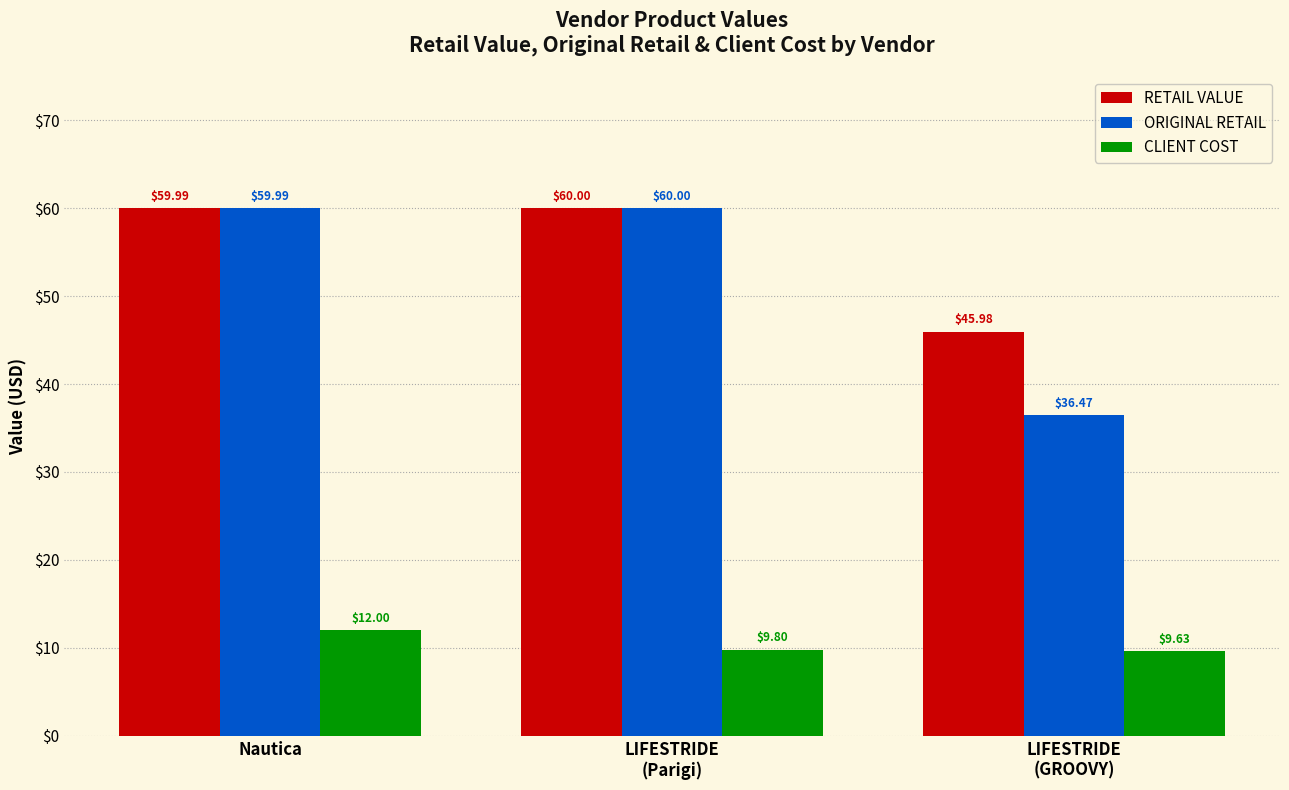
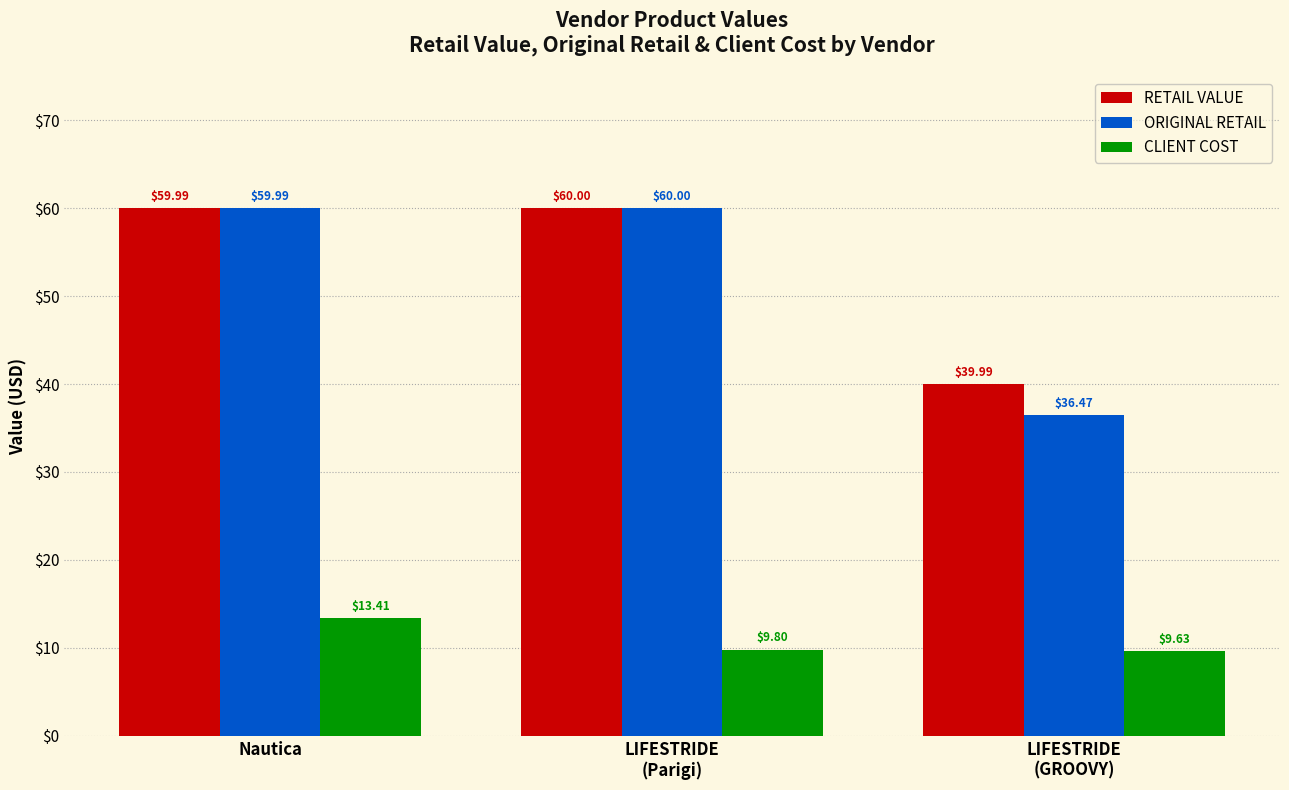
CLIENT COST, Nautica: $12.00 -> $13.41
RETAIL VALUE, LIFESTRIDE (GROOVY): $45.98 -> $39.99
